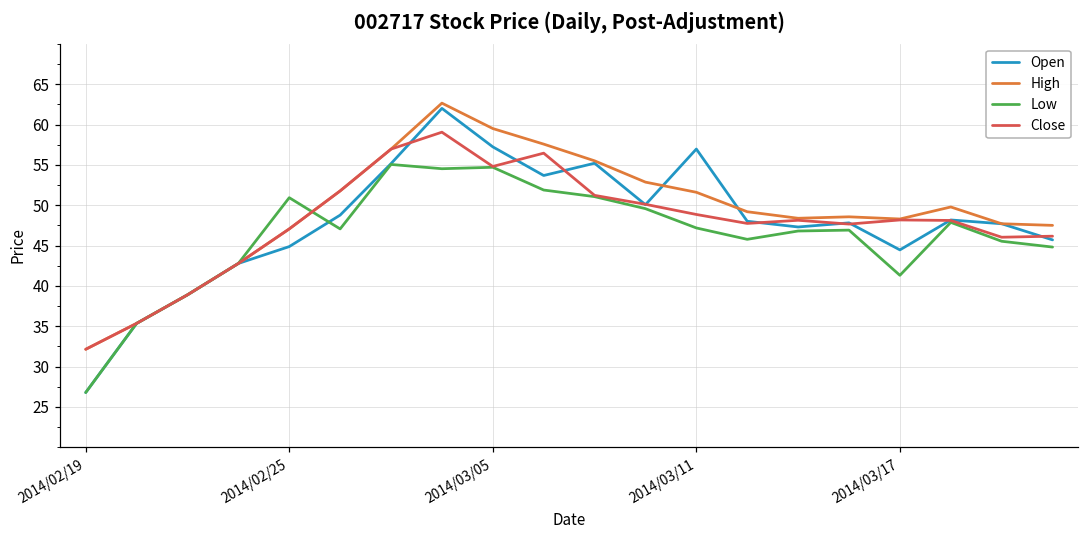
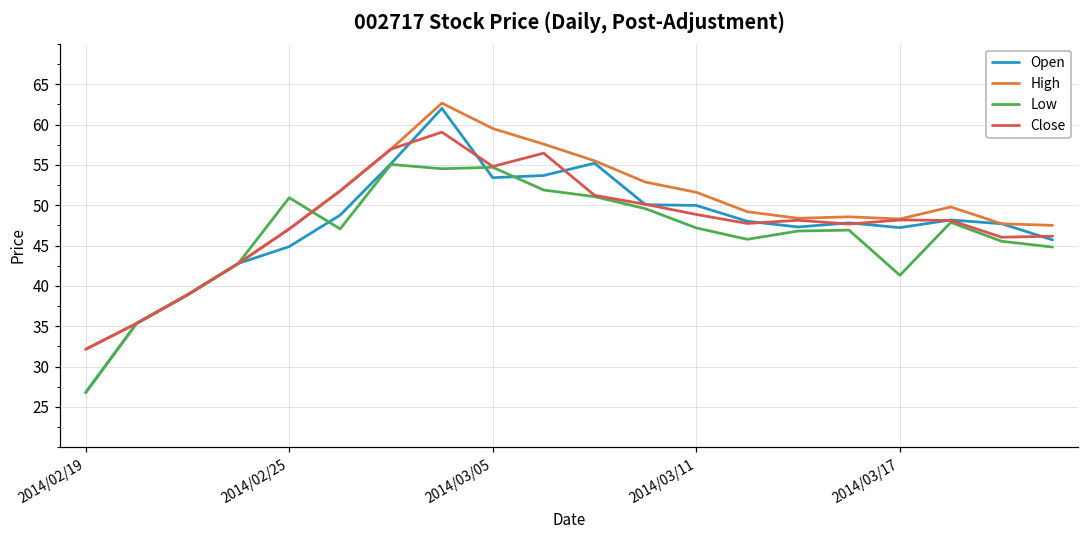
Open, 2014/03/05: 57 -> 53
Open, 2014/03/11: 57 -> 50
Open, 2014/03/17: 44 -> 47
